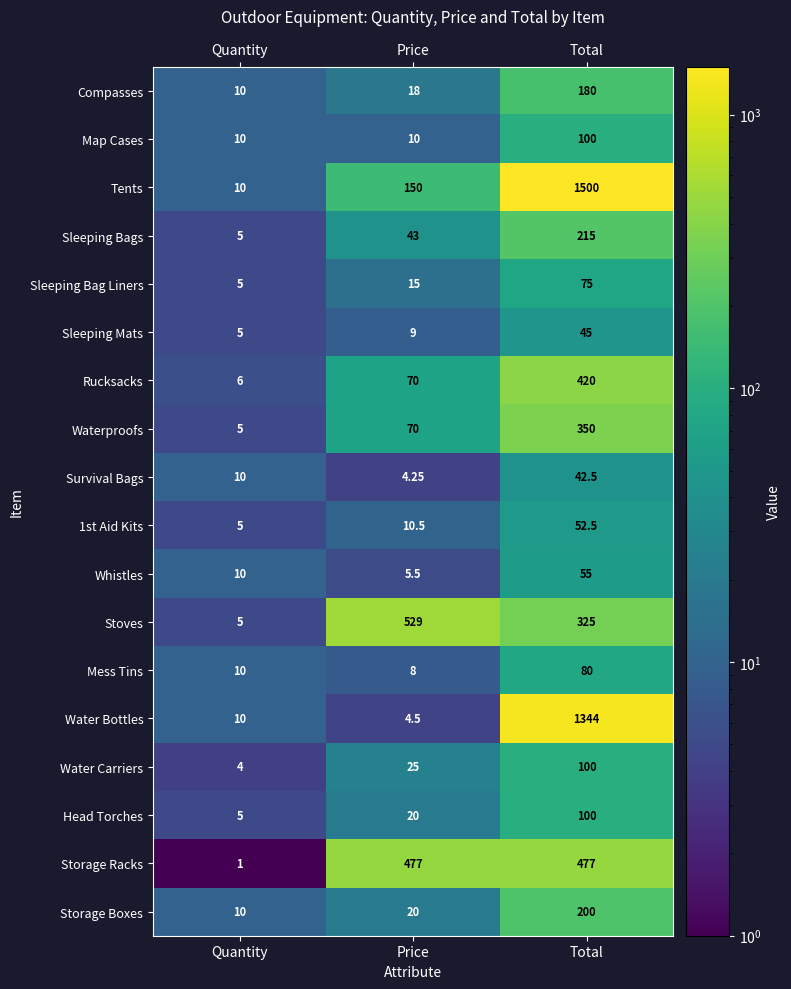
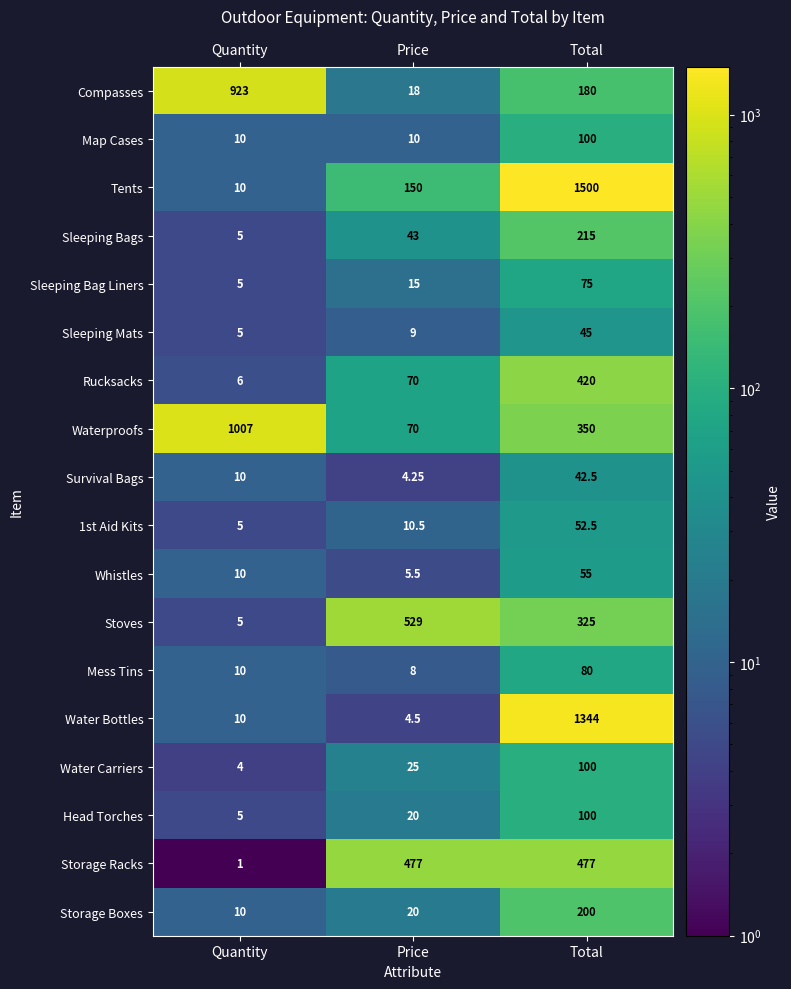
Compasses, Quantity: 10 -> 923
Waterproofs, Quantity: 5 -> 1007
